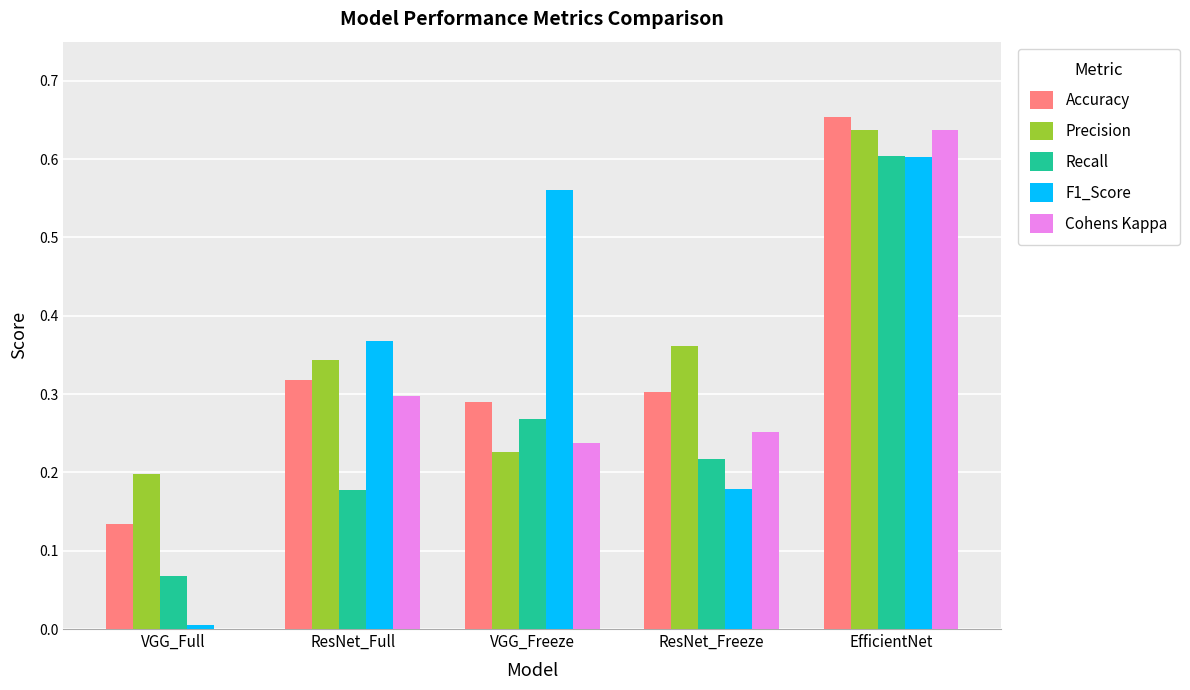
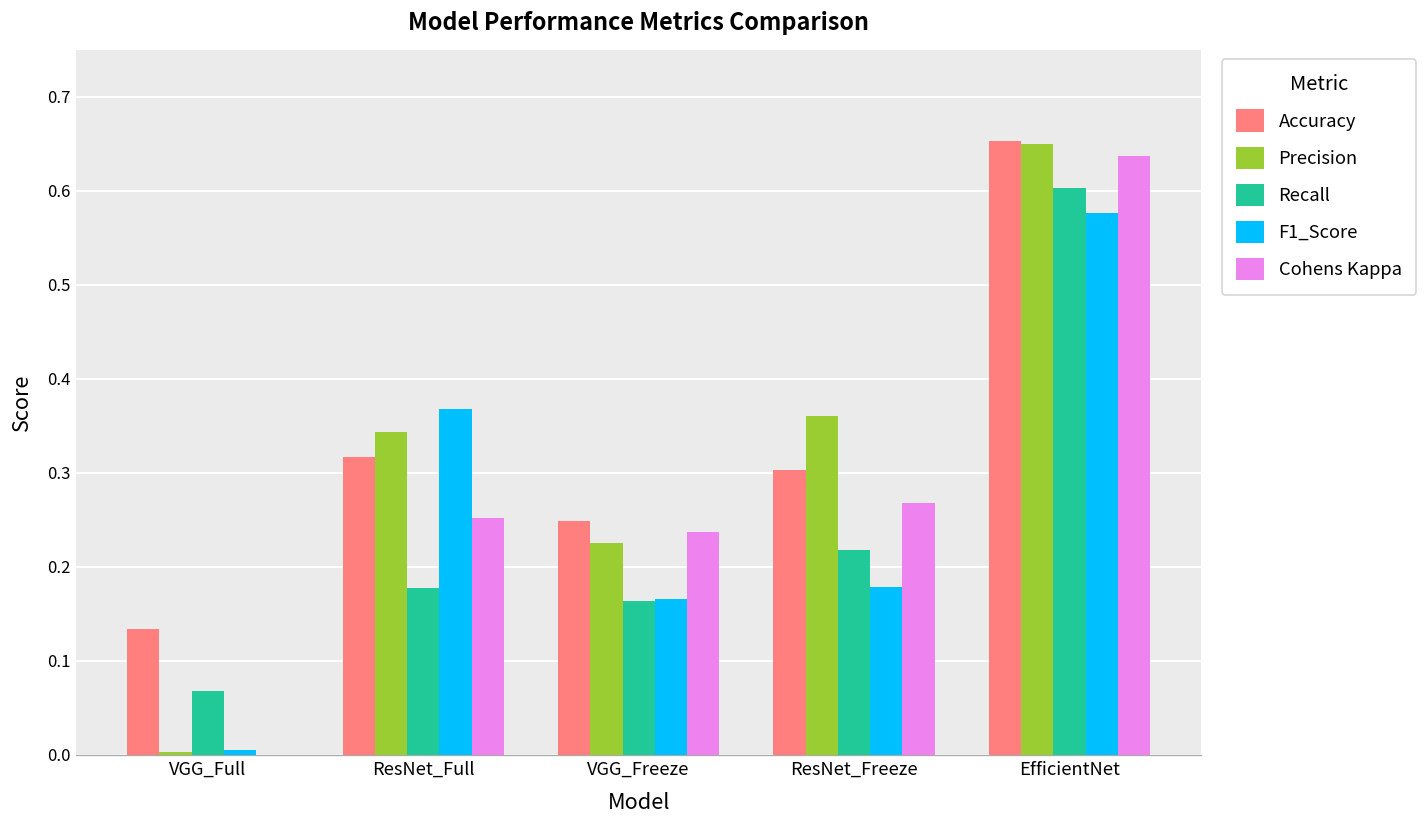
Precision, VGG_Full: 0.20 -> 0.00
Cohens Kappa, ResNet_Full: 0.30 -> 0.25
Accuracy, VGG_Freeze: 0.29 -> 0.25
Recall, VGG_Freeze: 0.27 -> 0.16
F1_Score, VGG_Freeze: 0.56 -> 0.17
Cohens Kappa, ResNet_Freeze: 0.25 -> 0.27
Precision, EfficientNet: 0.64 -> 0.65
F1_Score, EfficientNet: 0.60 -> 0.58
